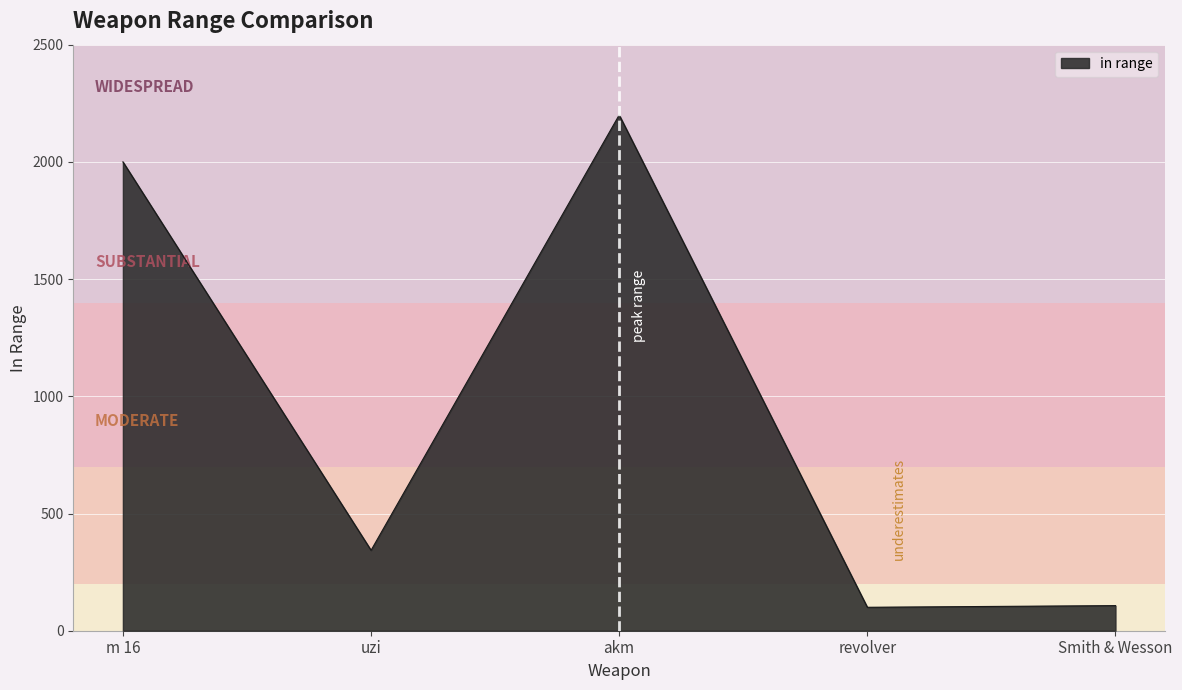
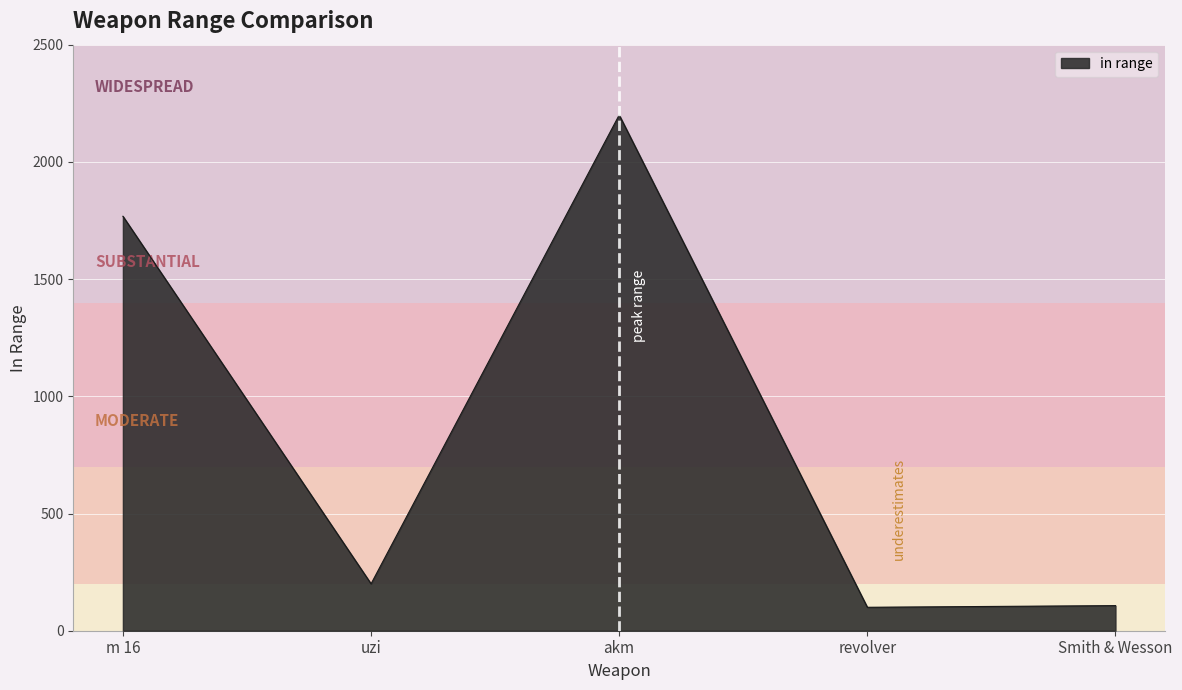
m 16: 2000 -> 1770
uzi: 340 -> 200
